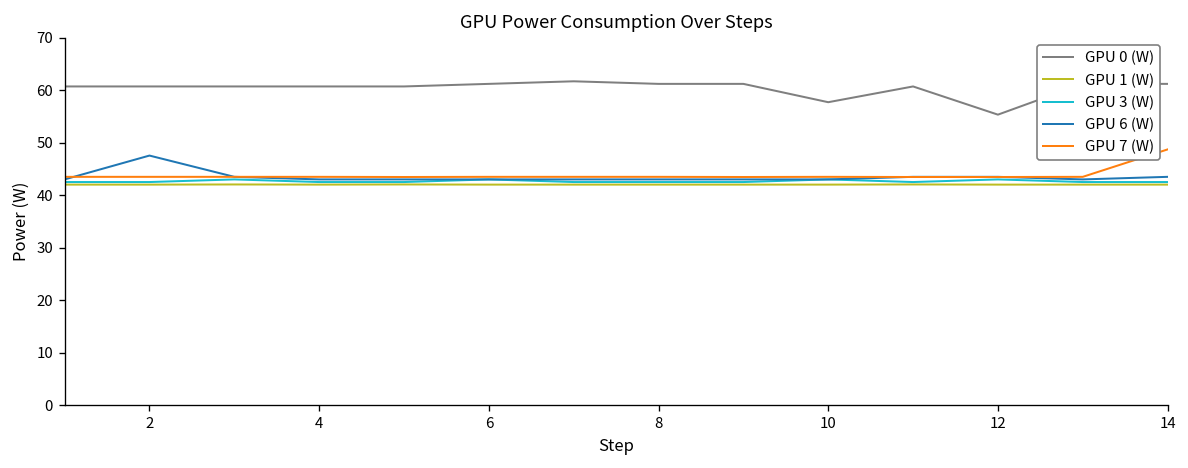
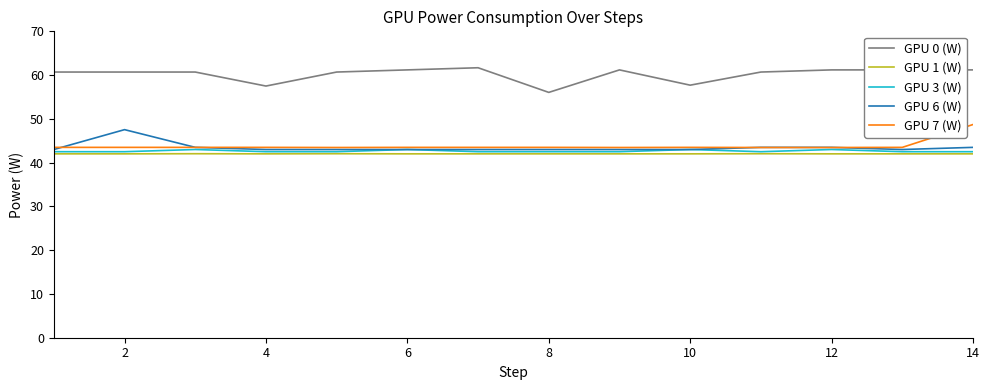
GPU 0 (W), 4: 61 -> 58
GPU 0 (W), 8: 61 -> 56
GPU 0 (W), 12: 55 -> 61
